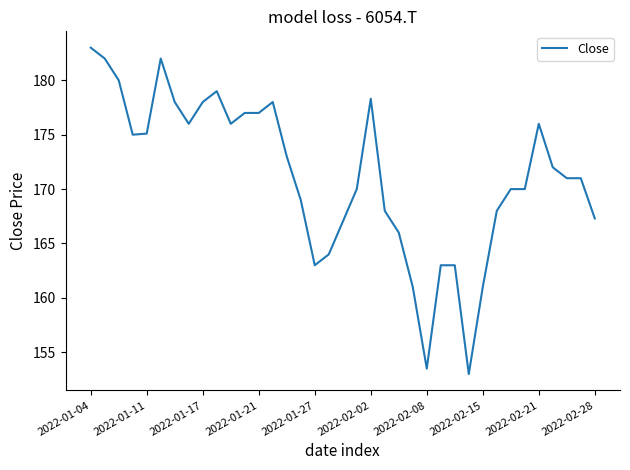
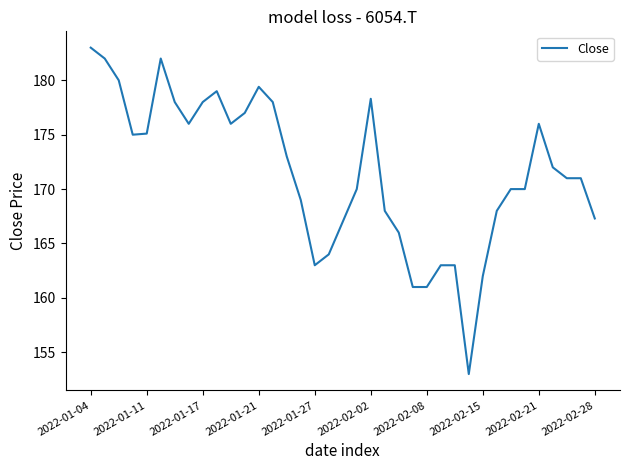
2022-01-21: 177.0 -> 179.4
2022-02-08: 153.5 -> 161.0
2022-02-15: 161 -> 162
